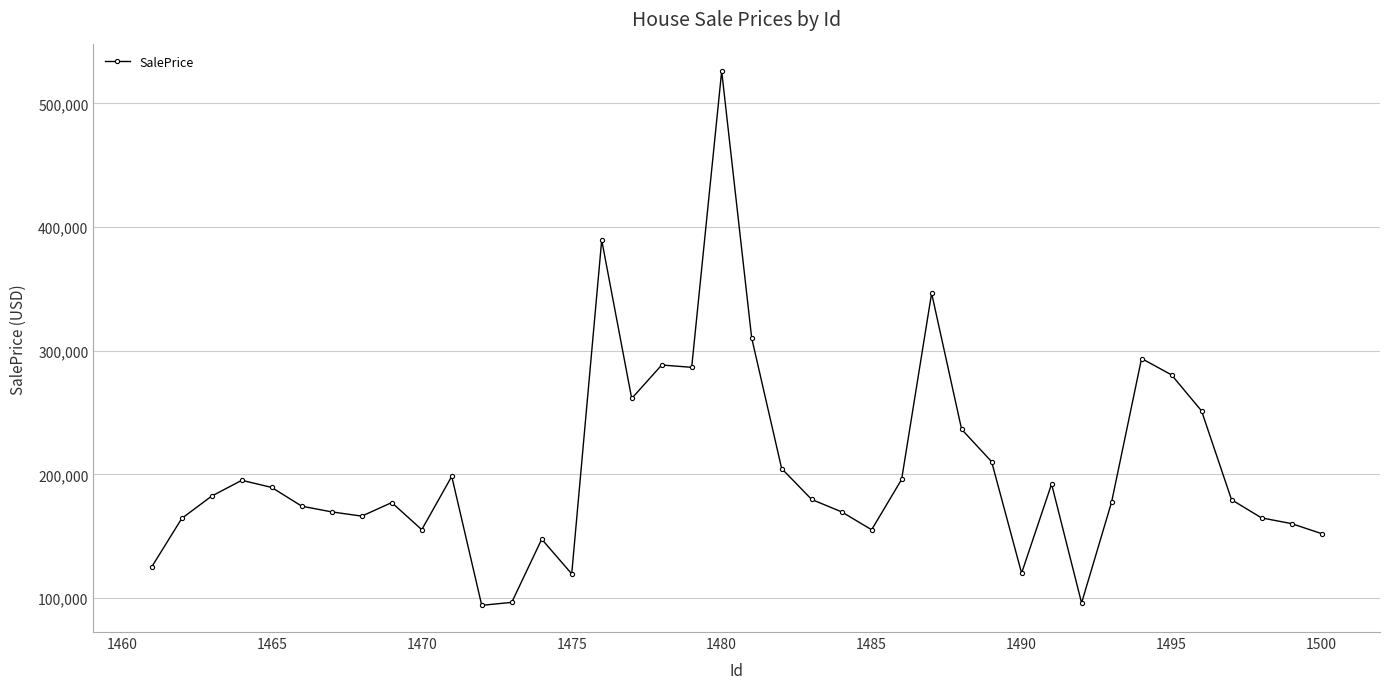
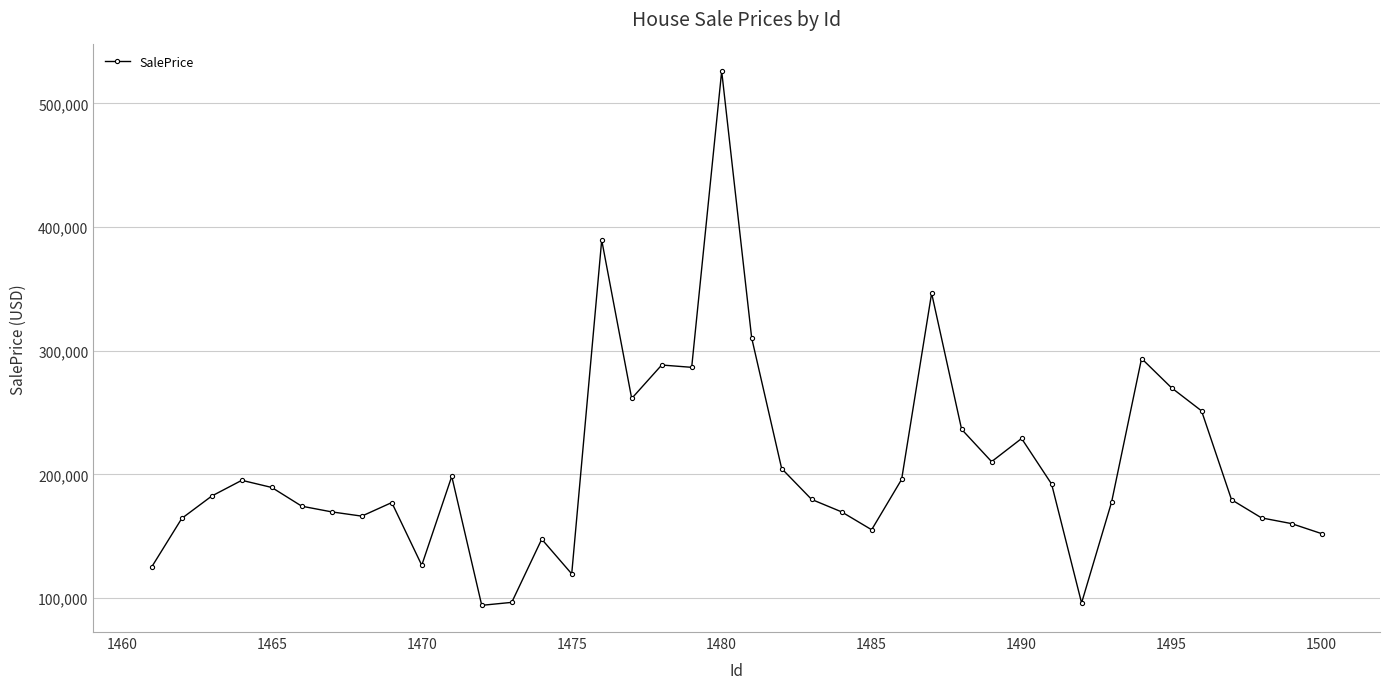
1470: 155,000 -> 127,000
1490: 120,000 -> 229,000
1495: 280,000 -> 270,000
